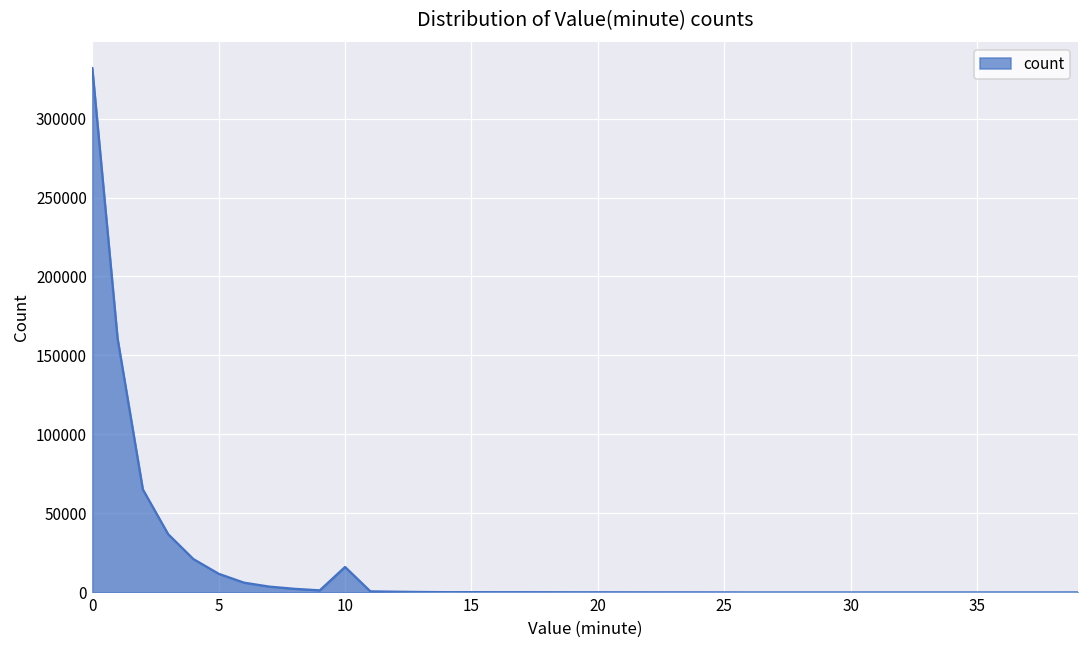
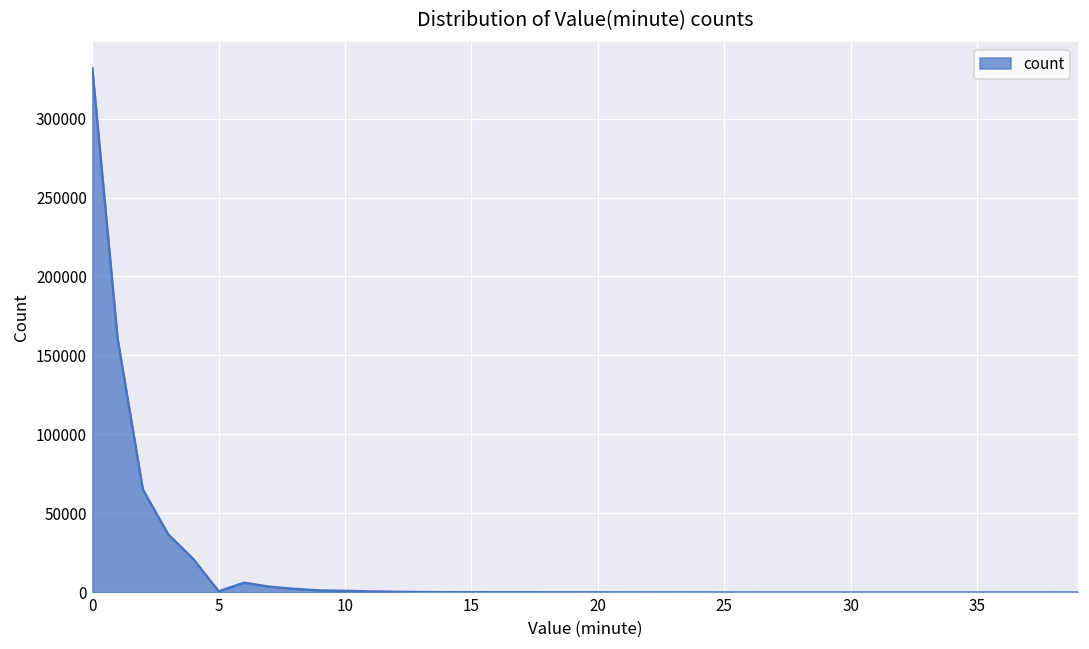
5: 12000 -> 1000
10: 16000 -> 1000
